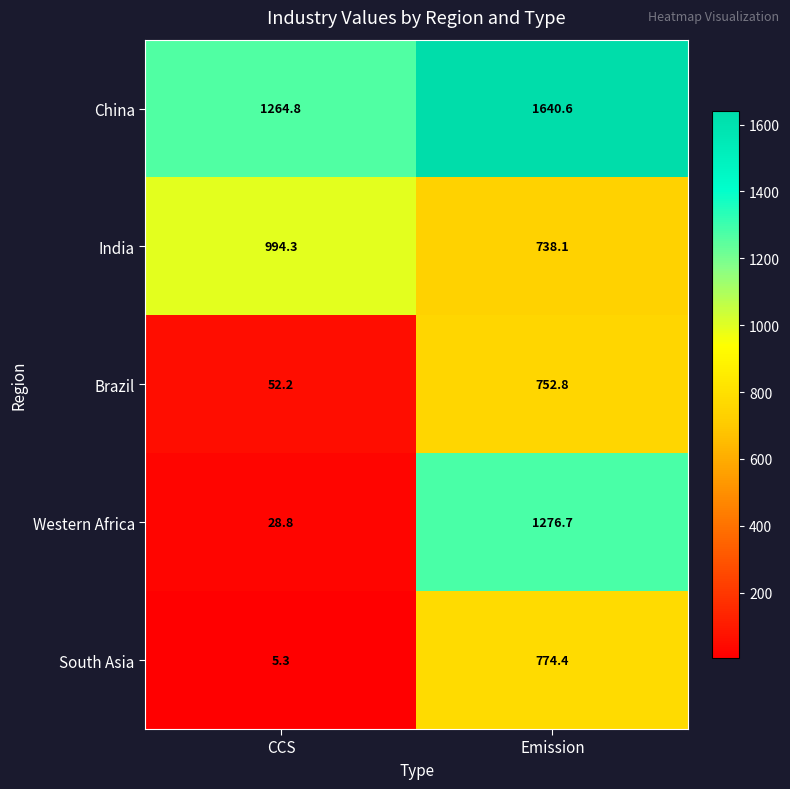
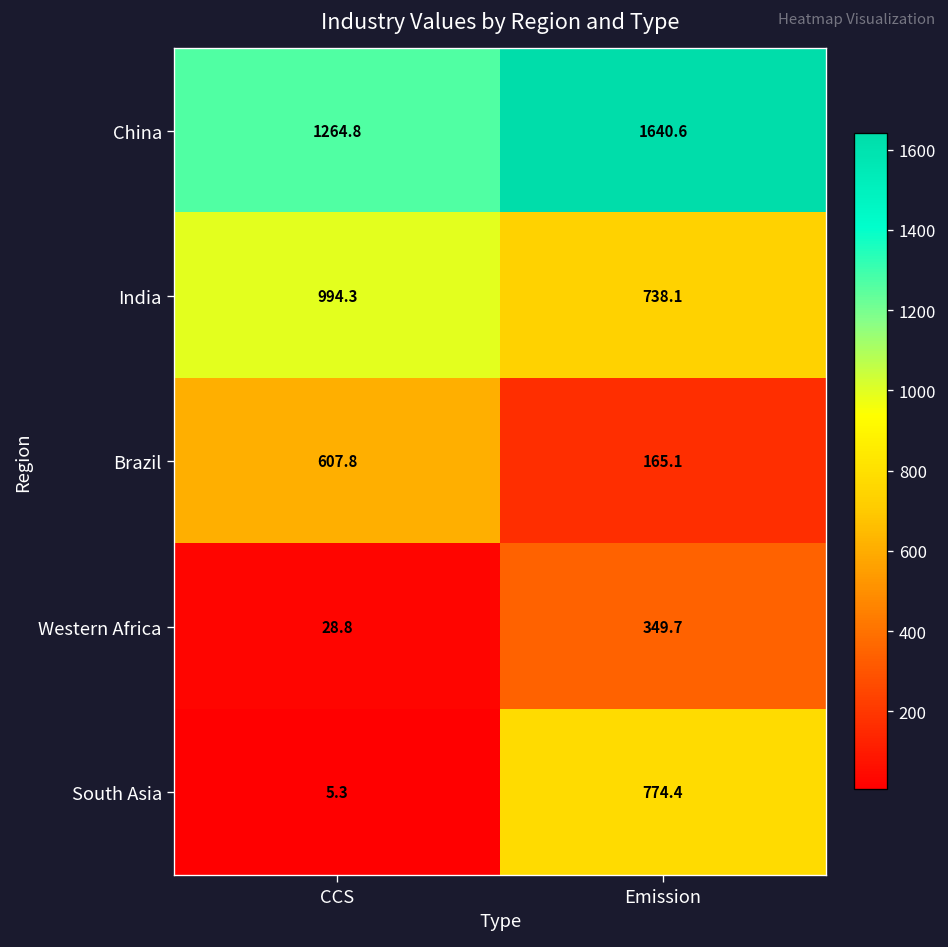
Brazil, CCS: 52.2 -> 607.8
Brazil, Emission: 752.8 -> 165.1
Western Africa, Emission: 1276.7 -> 349.7
